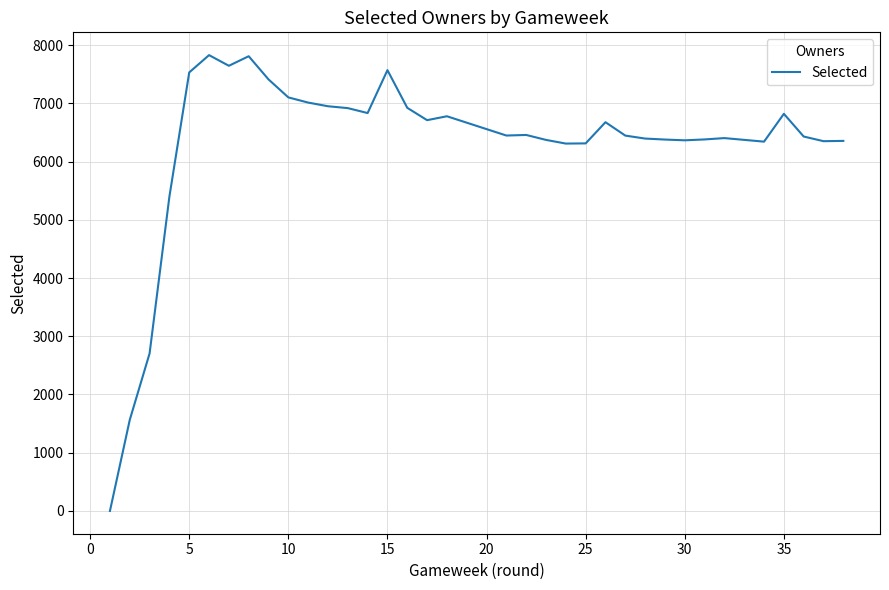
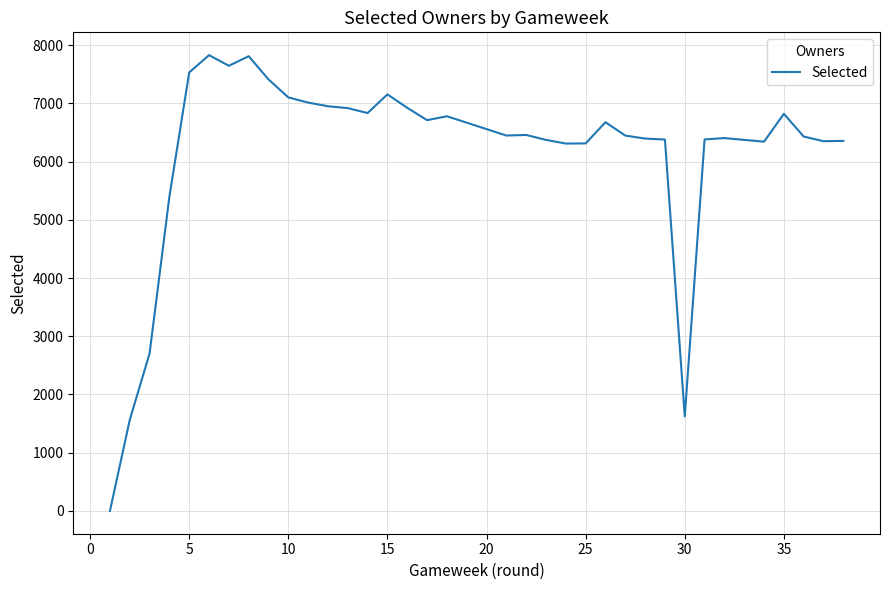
15: 7600 -> 7200
30: 6400 -> 1600
